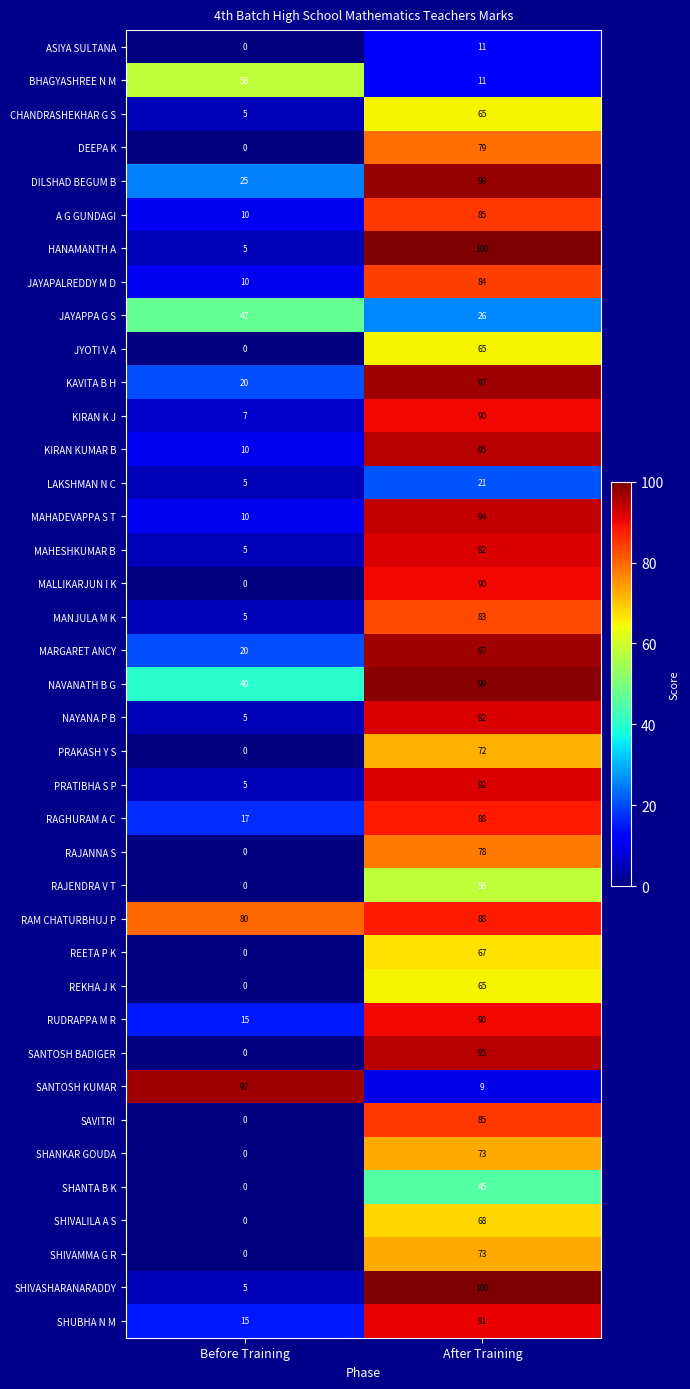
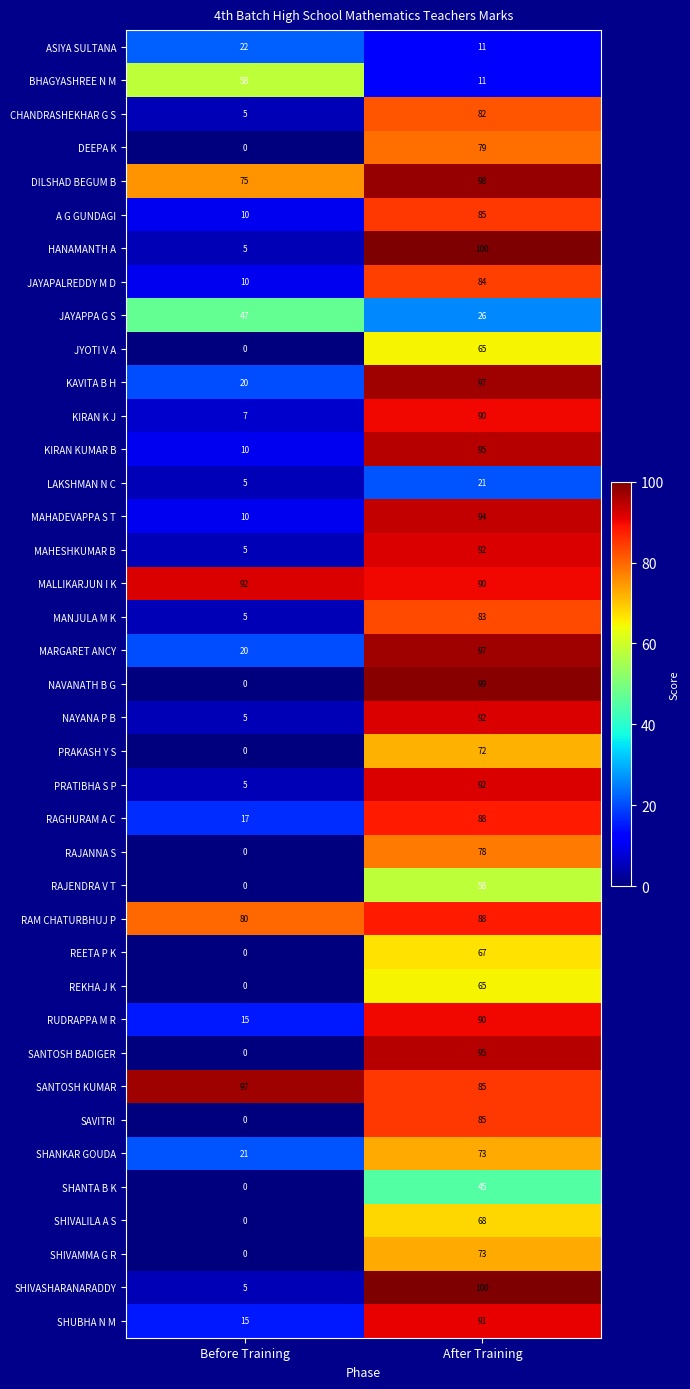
ASIYA SULTANA, Before Training: 0 -> 22
CHANDRASHEKHAR G S, After Training: 65 -> 82
DILSHAD BEGUM B, Before Training: 25 -> 75
MALLIKARJUN I K, Before Training: 0 -> 92
NAVANATH B G, Before Training: 40 -> 0
SANTOSH KUMAR, After Training: 9 -> 85
SHANKAR GOUDA, Before Training: 0 -> 21
